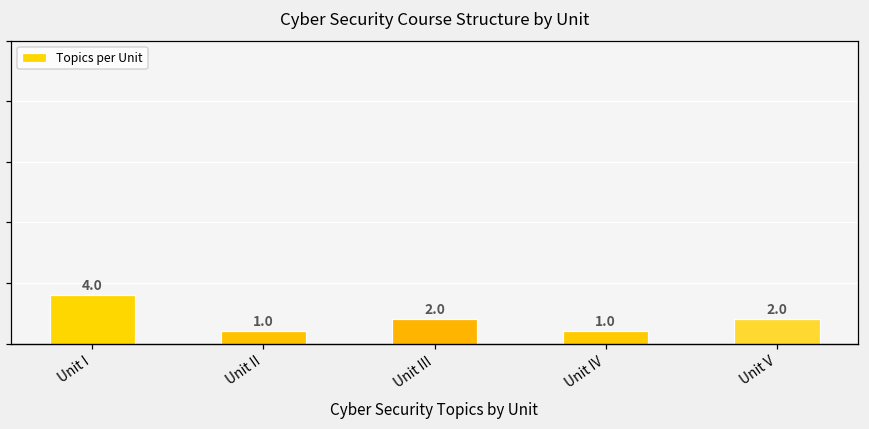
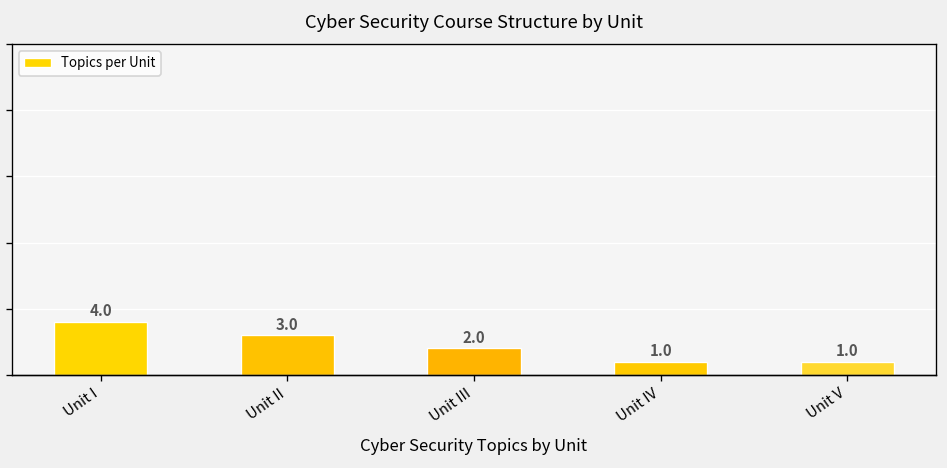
Unit II: 1.0 -> 3.0
Unit V: 2.0 -> 1.0
